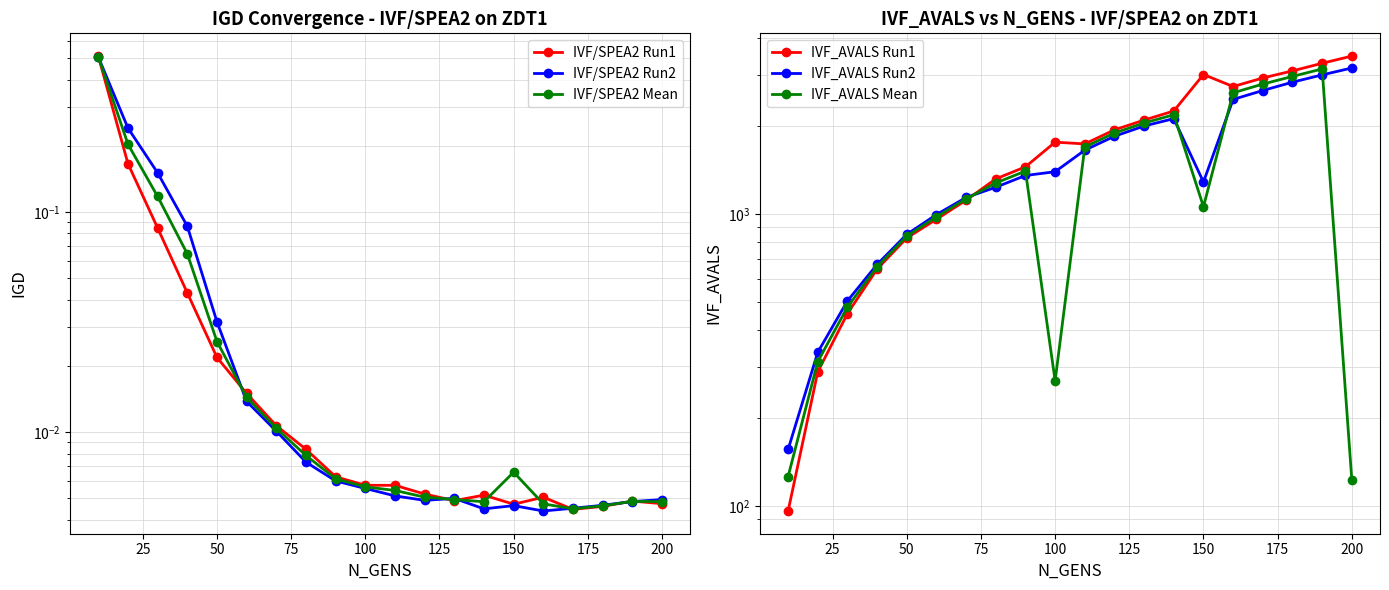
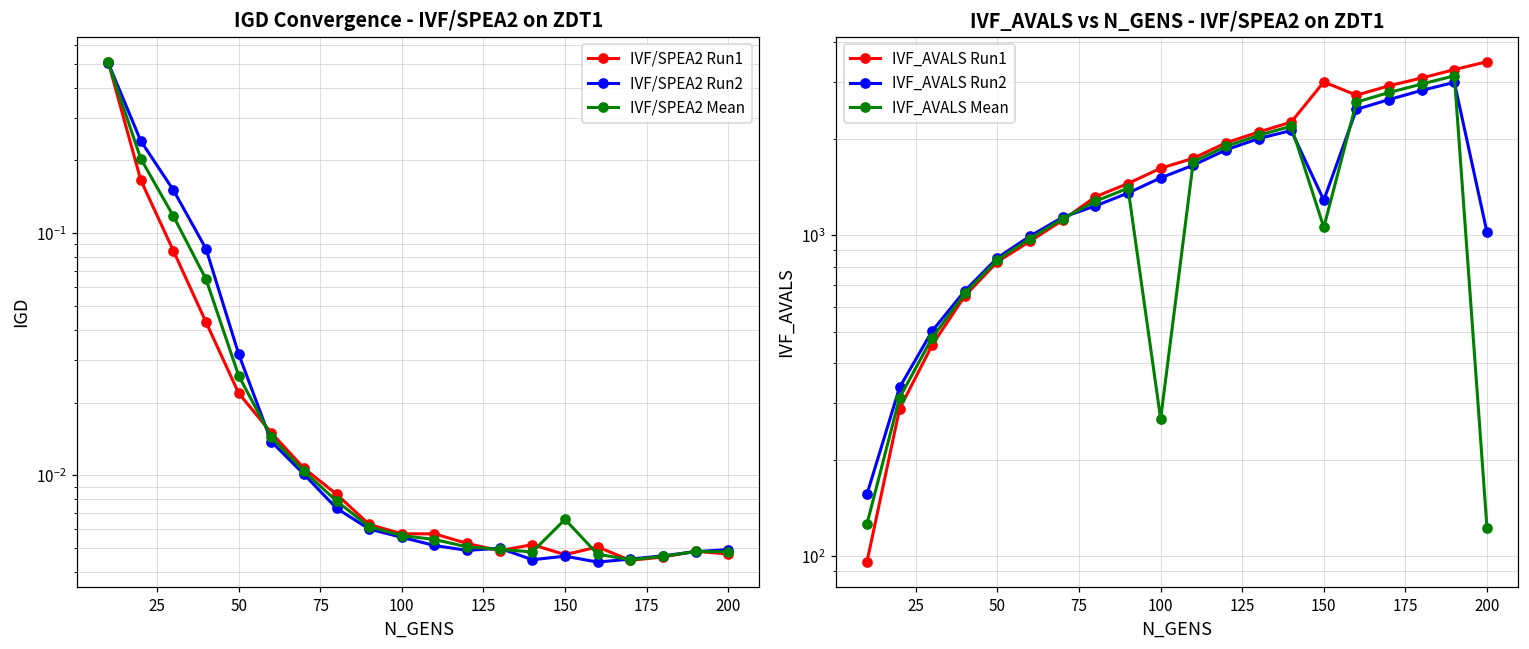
IVF_AVALS vs N_GENS - IVF/SPEA2 on ZDT1, IVF_AVALS Run1, 100: 1800 -> 1600
IVF_AVALS vs N_GENS - IVF/SPEA2 on ZDT1, IVF_AVALS Run2, 100: 1400 -> 1500
IVF_AVALS vs N_GENS - IVF/SPEA2 on ZDT1, IVF_AVALS Run2, 200: 3200 -> 1020
